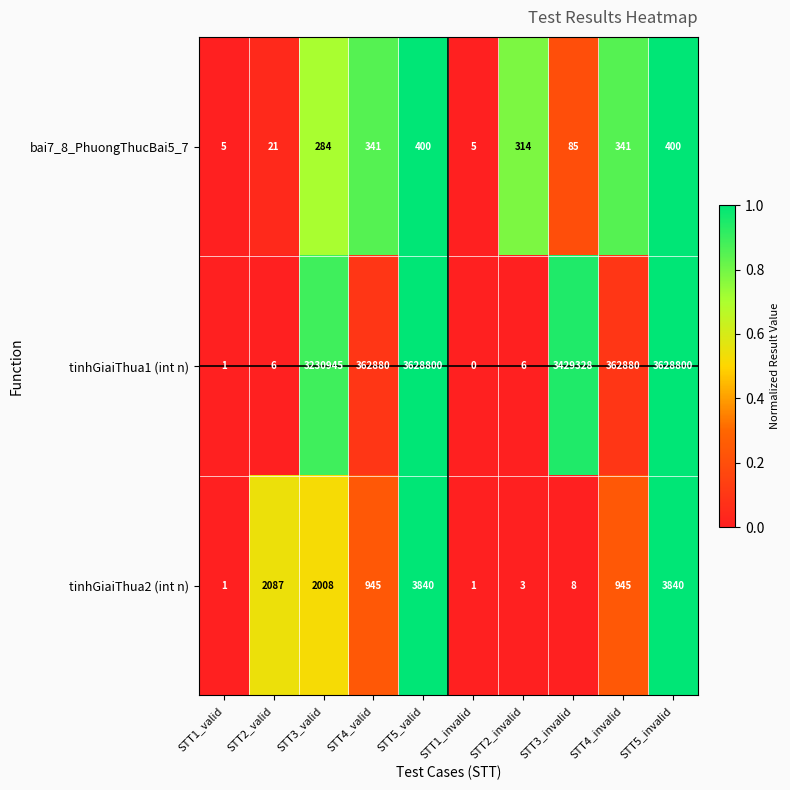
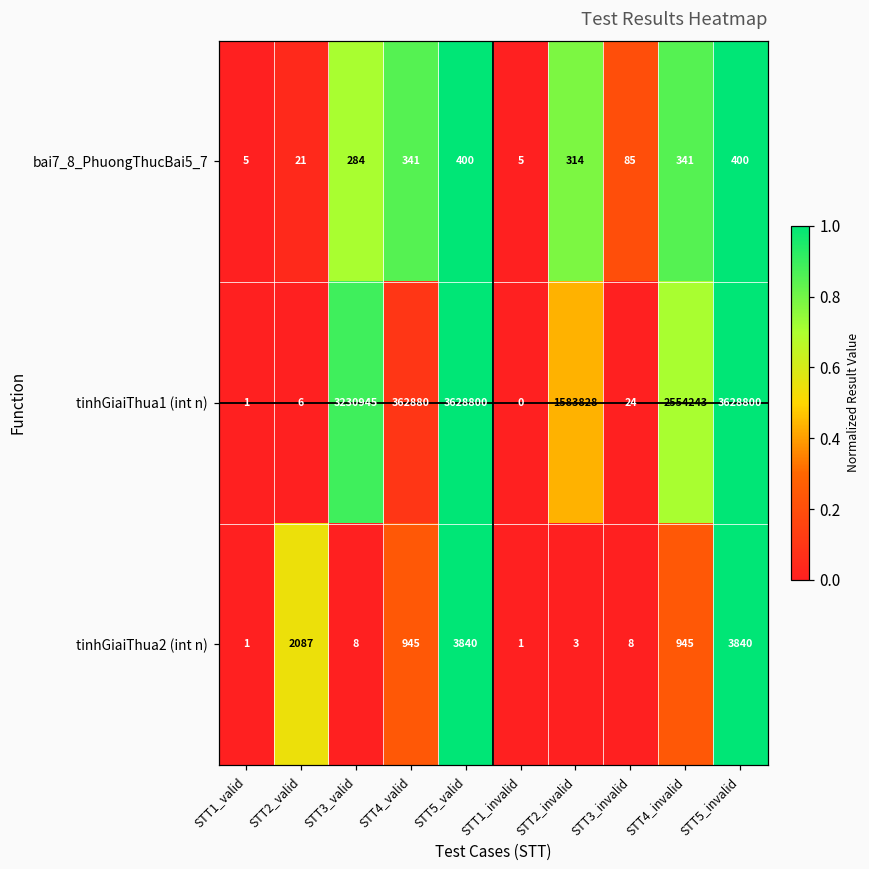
tinhGiaiThua1 (int n), STT2_invalid: 6 -> 1583828
tinhGiaiThua1 (int n), STT3_invalid: 3429328 -> 24
tinhGiaiThua1 (int n), STT4_invalid: 362880 -> 2554243
tinhGiaiThua2 (int n), STT3_valid: 2008 -> 8
